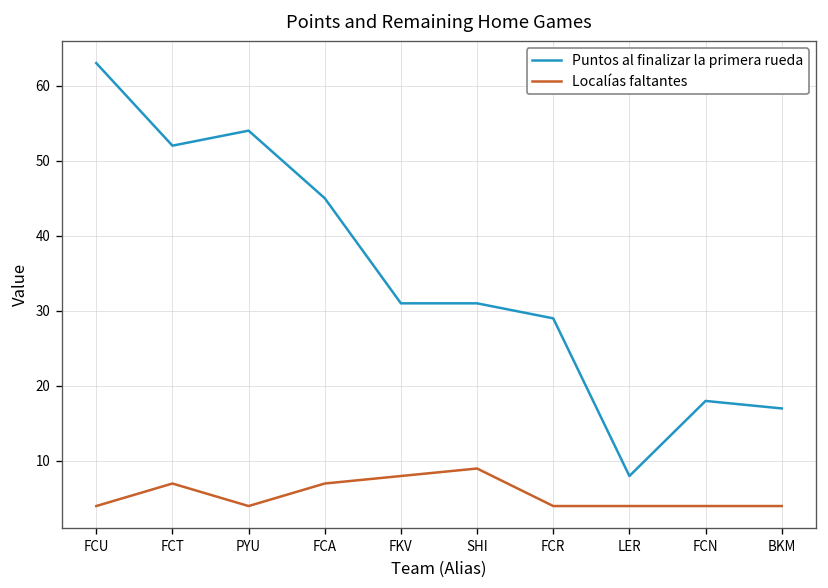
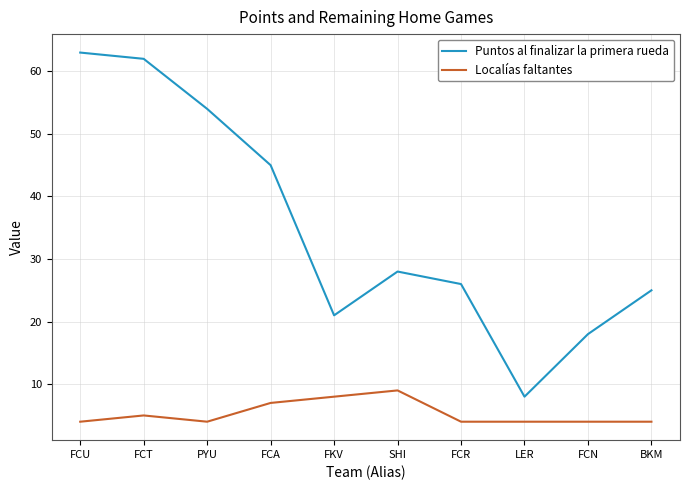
Puntos al finalizar la primera rueda, FCT: 52 -> 62
Localías faltantes, FCT: 7 -> 5
Puntos al finalizar la primera rueda, FKV: 31 -> 21
Puntos al finalizar la primera rueda, SHI: 31 -> 28
Puntos al finalizar la primera rueda, FCR: 29 -> 26
Puntos al finalizar la primera rueda, BKM: 17 -> 25
